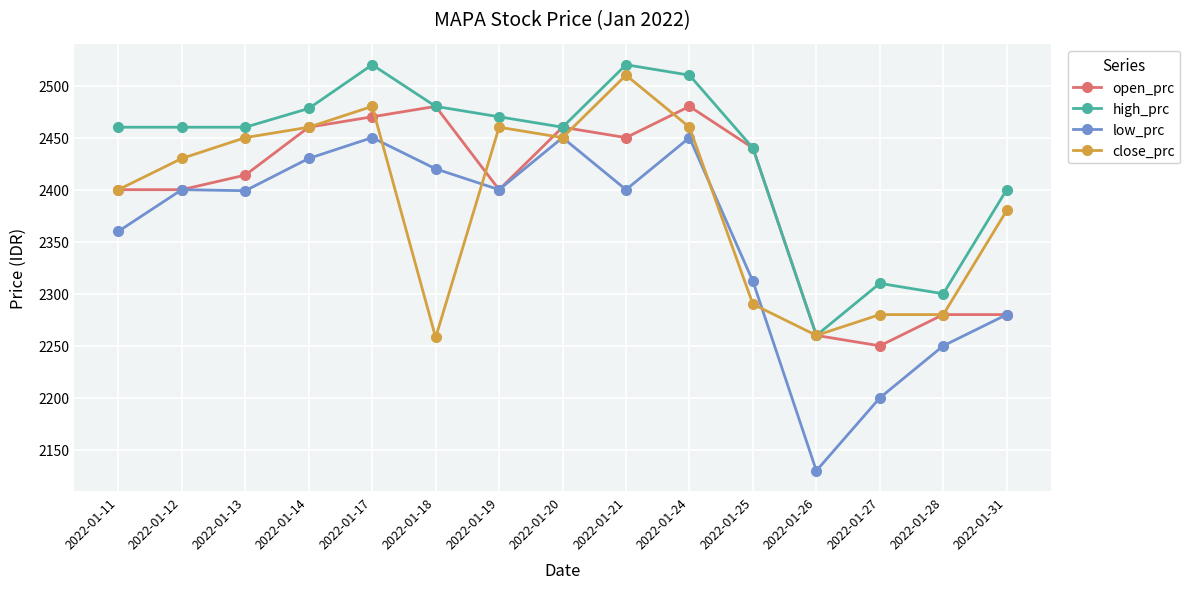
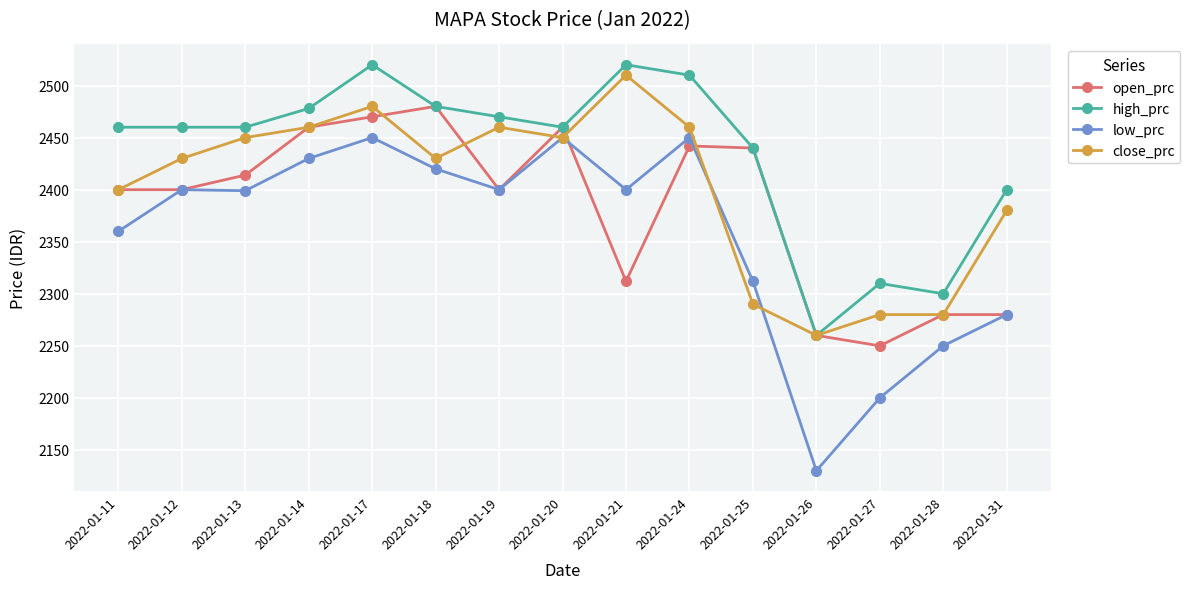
close_prc, 2022-01-18: 2258 -> 2430
open_prc, 2022-01-21: 2450 -> 2312
open_prc, 2022-01-24: 2480 -> 2442
